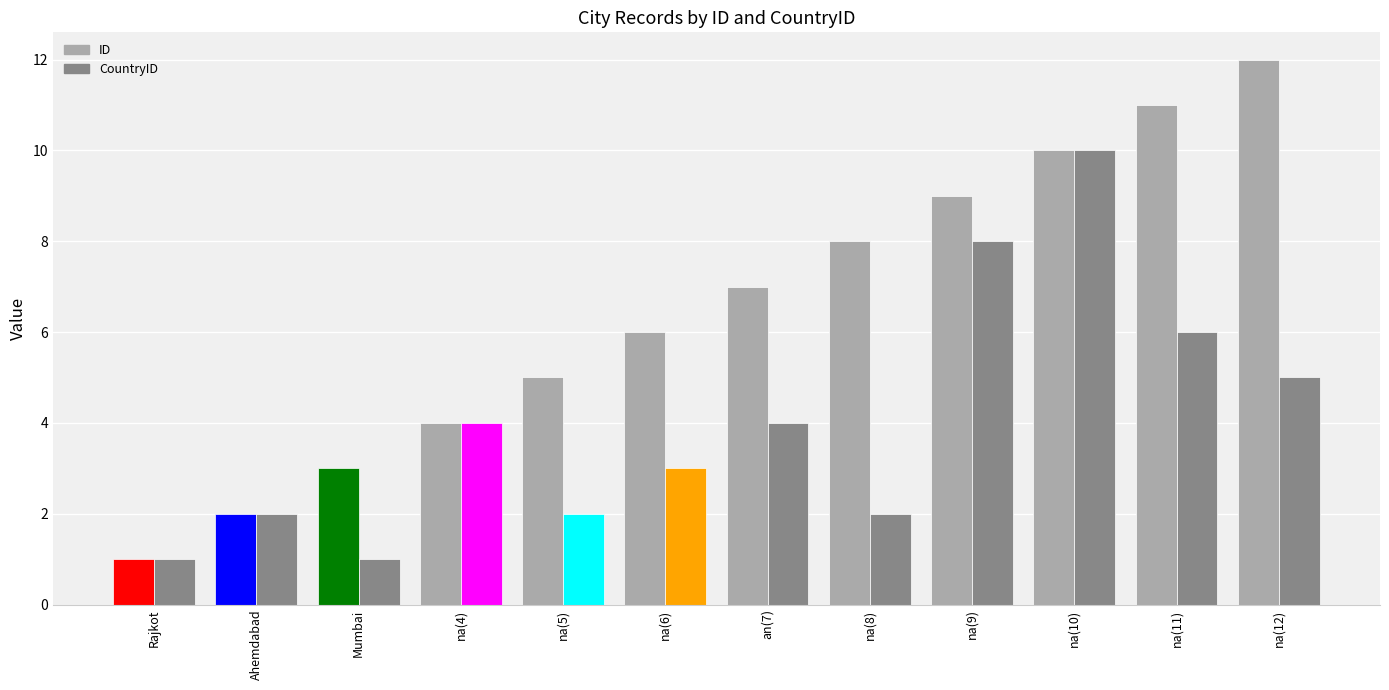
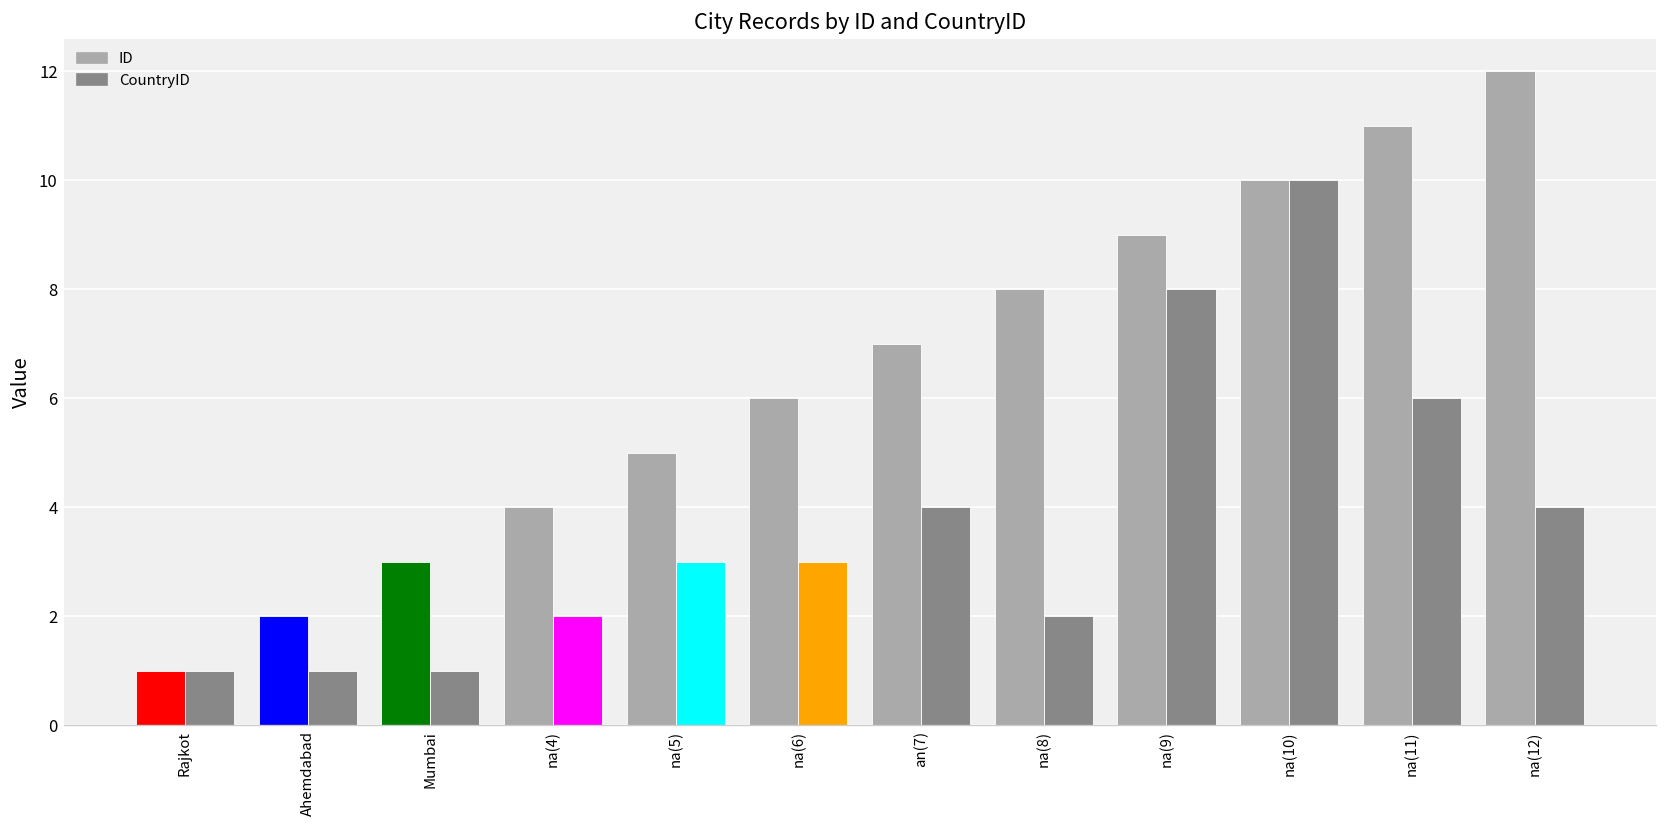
CountryID, Ahemdabad: 2 -> 1
CountryID, na(4): 4 -> 2
CountryID, na(5): 2 -> 3
CountryID, na(12): 5 -> 4
